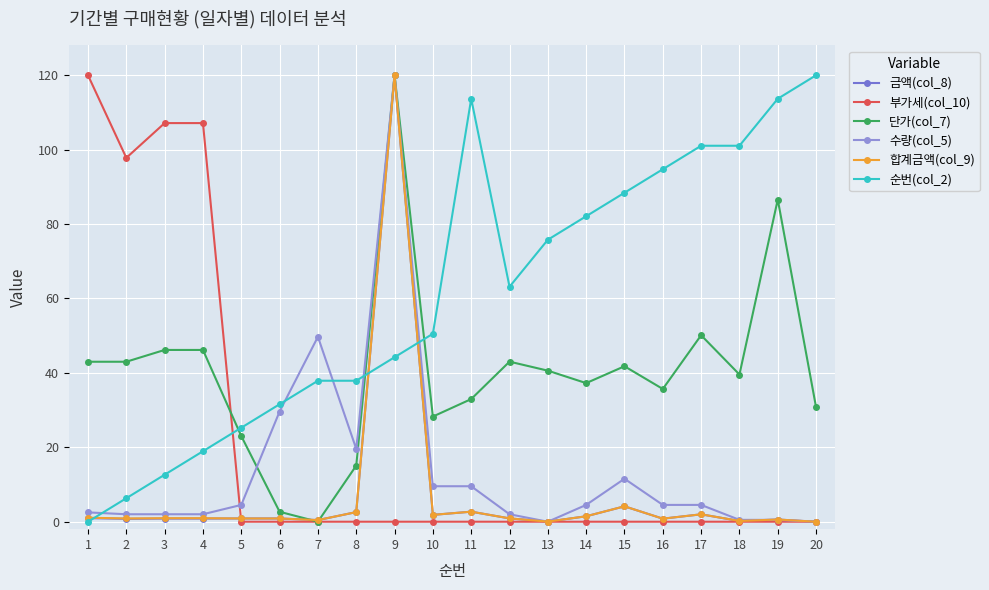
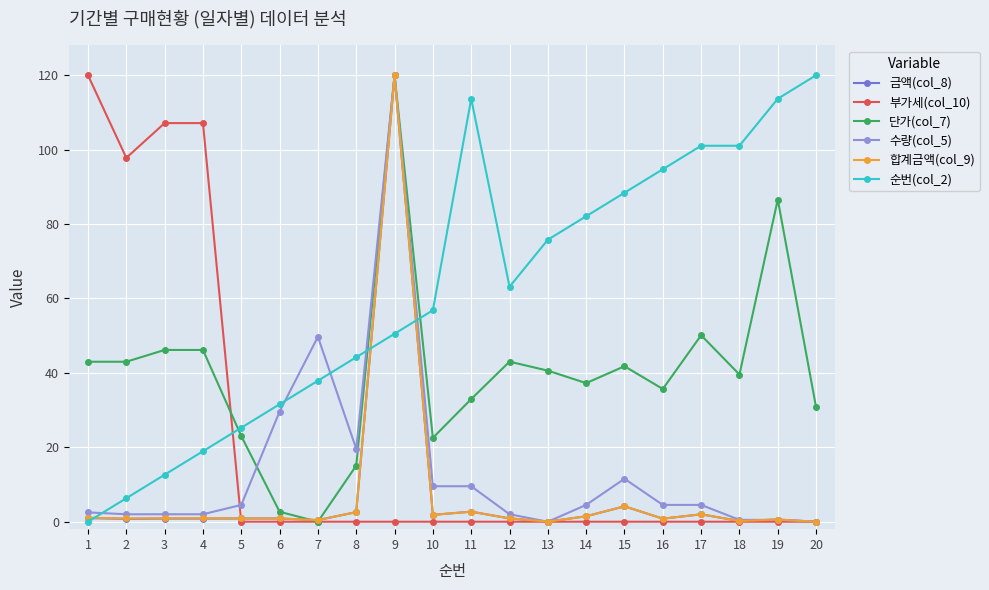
순번(col_2), 8: 38 -> 44
순번(col_2), 9: 44 -> 51
단가(col_7), 10: 28 -> 23
순번(col_2), 10: 51 -> 57
